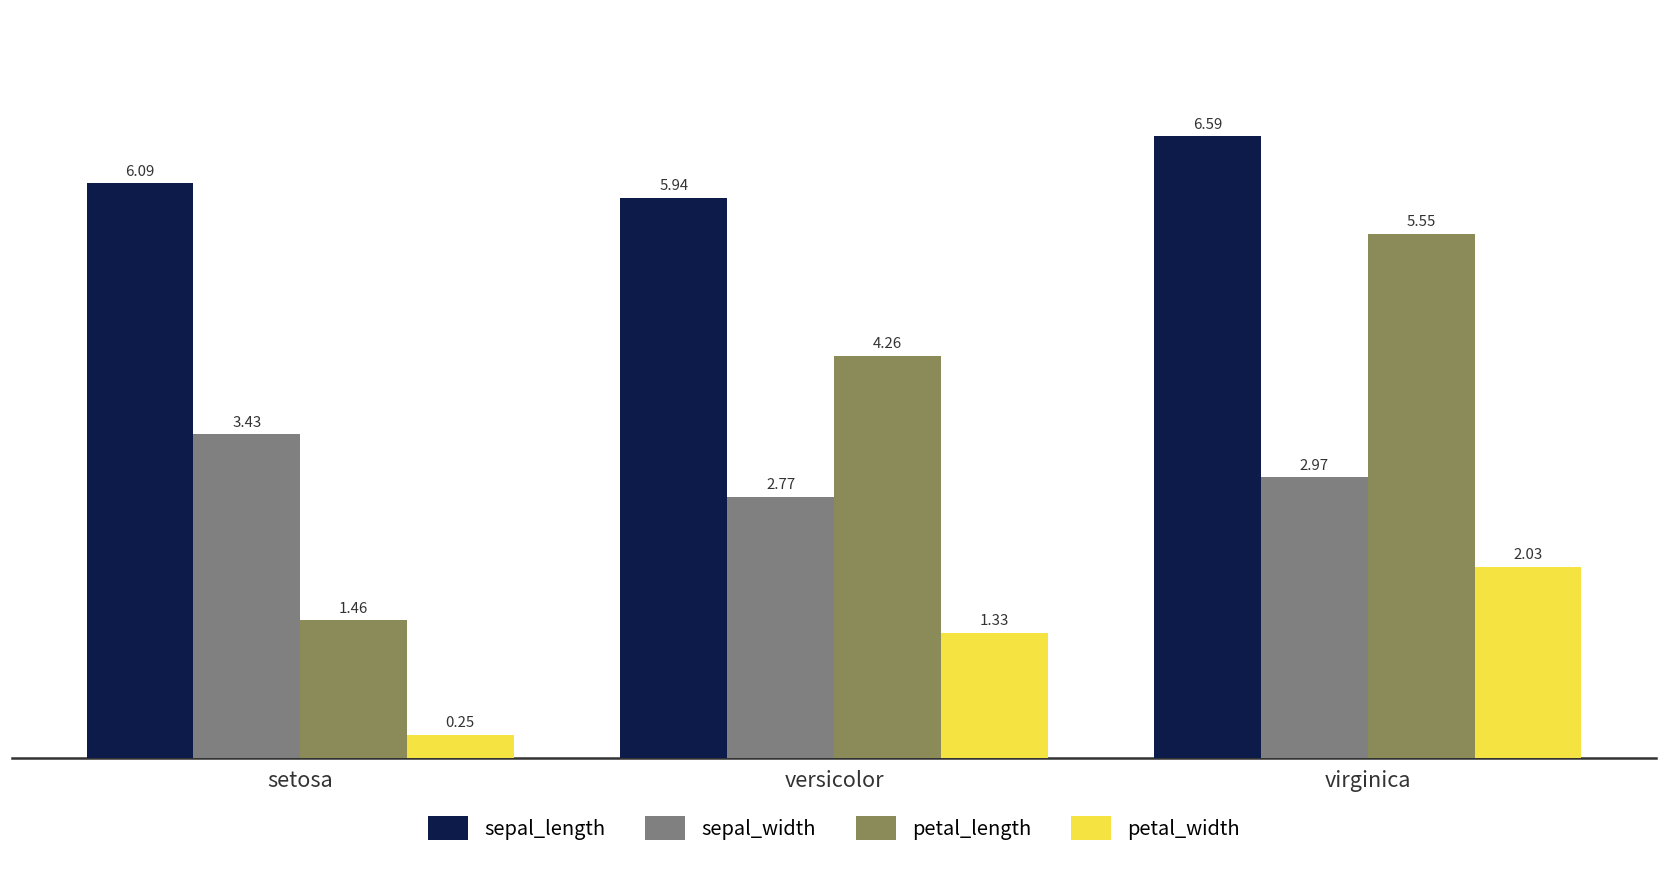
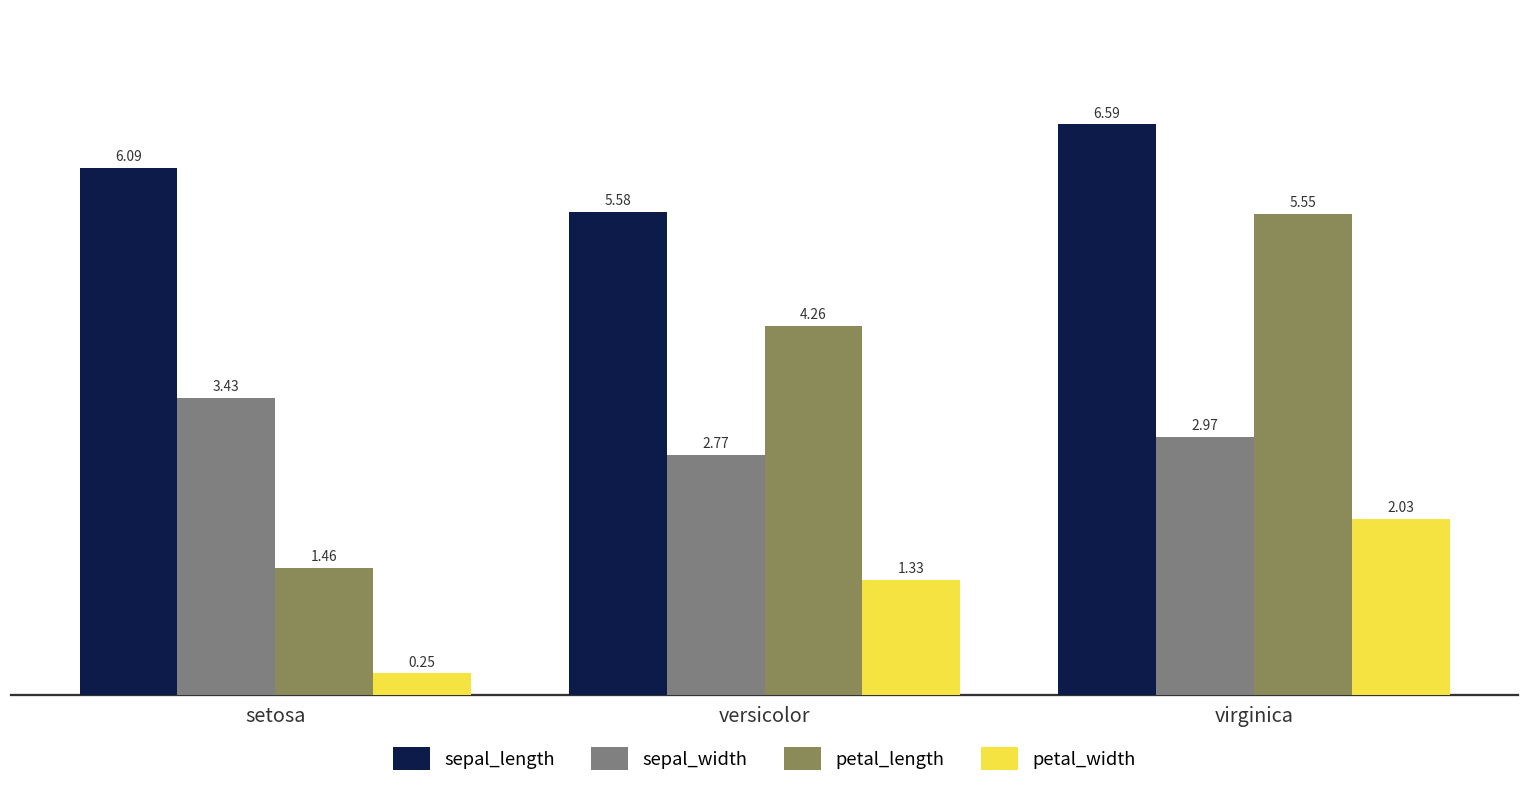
sepal_length, versicolor: 5.94 -> 5.58
